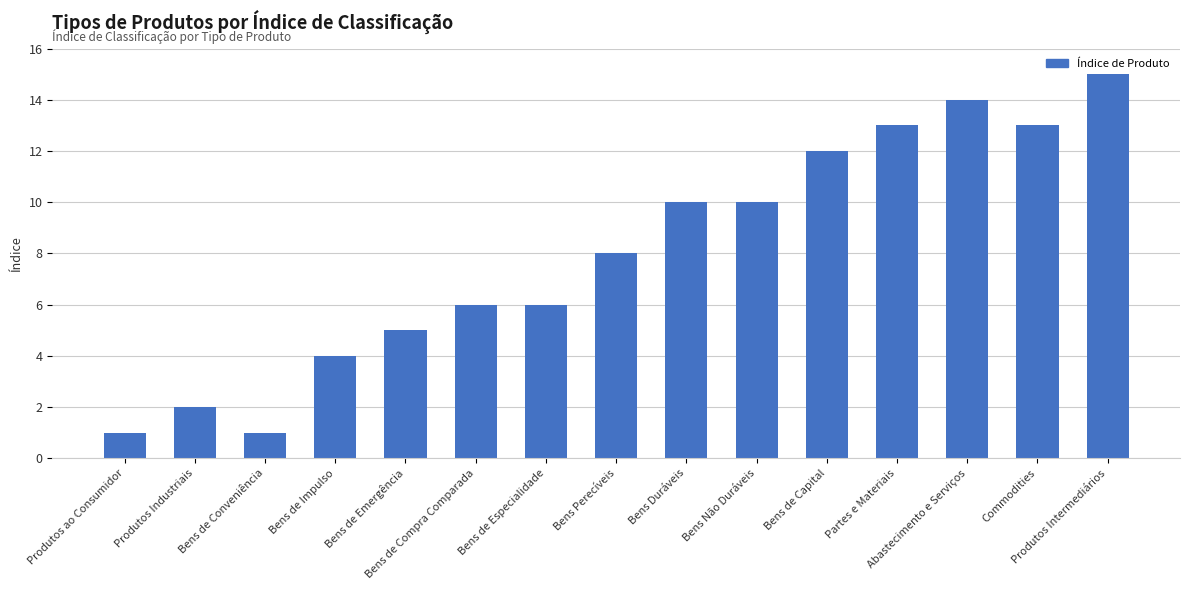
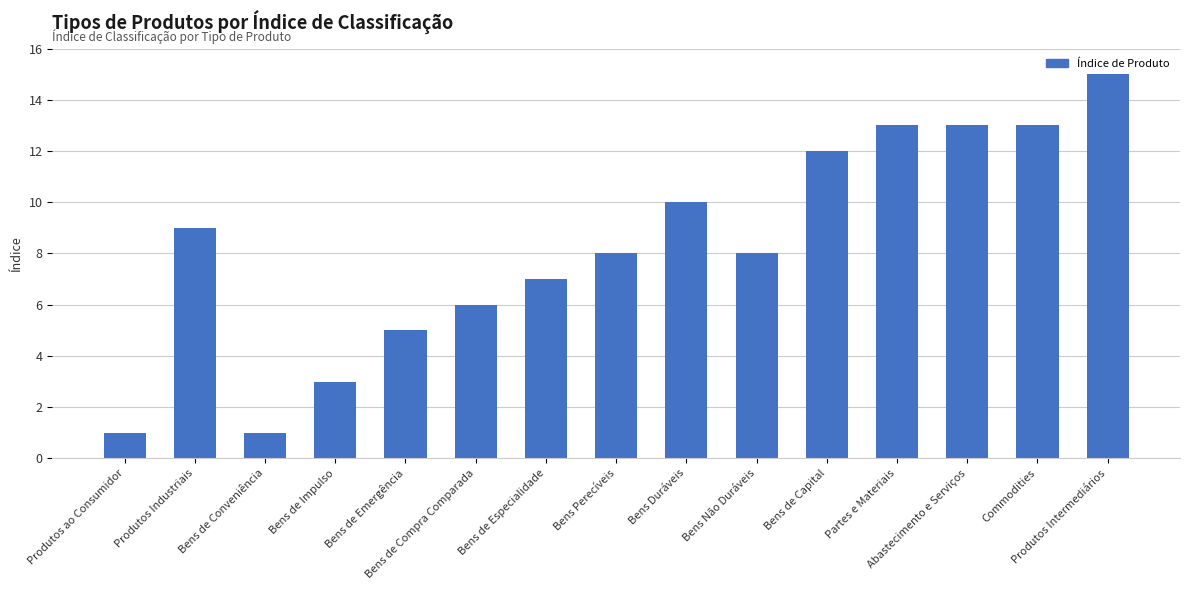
Produtos Industriais: 2 -> 9
Bens de Impulso: 4 -> 3
Bens de Especialidade: 6 -> 7
Bens Não Duráveis: 10 -> 8
Abastecimento e Serviços: 14 -> 13
